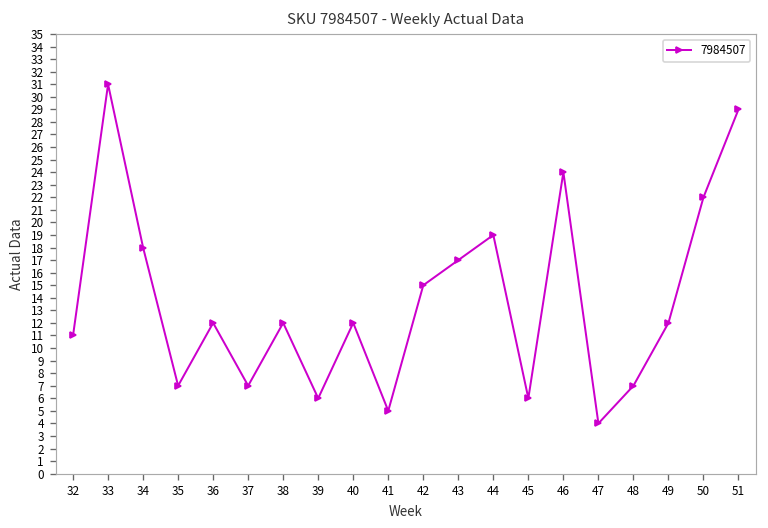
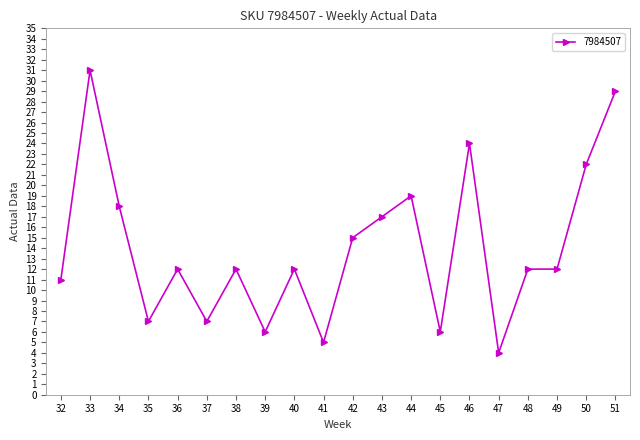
48: 7 -> 12
